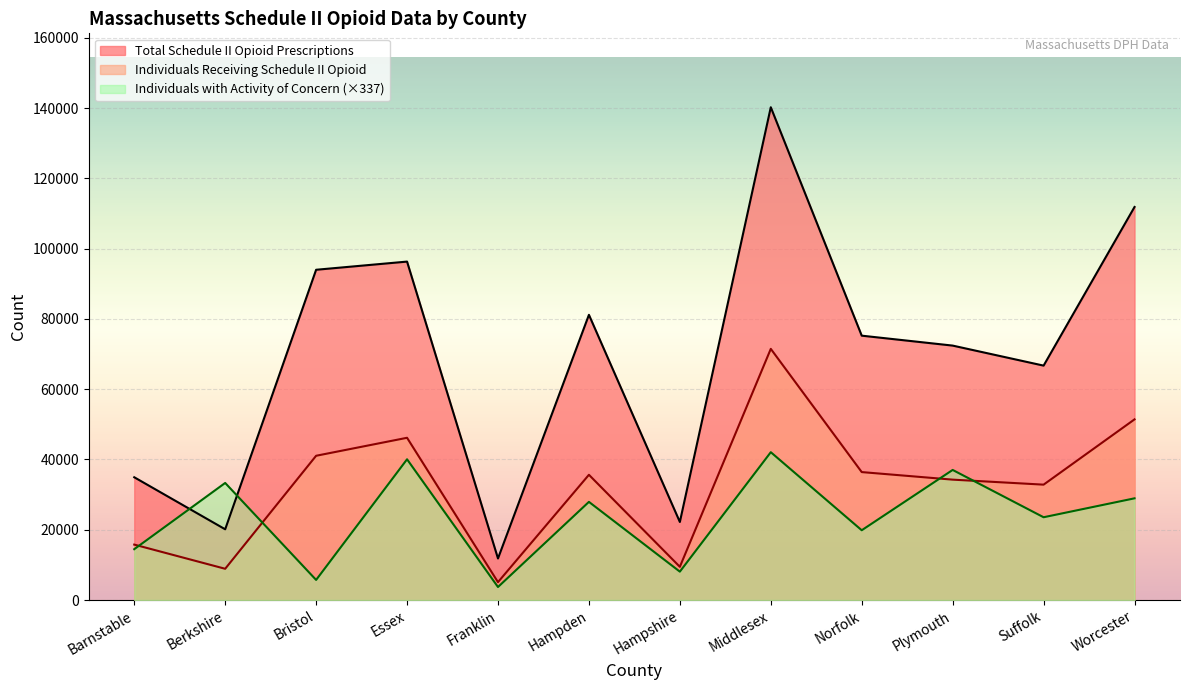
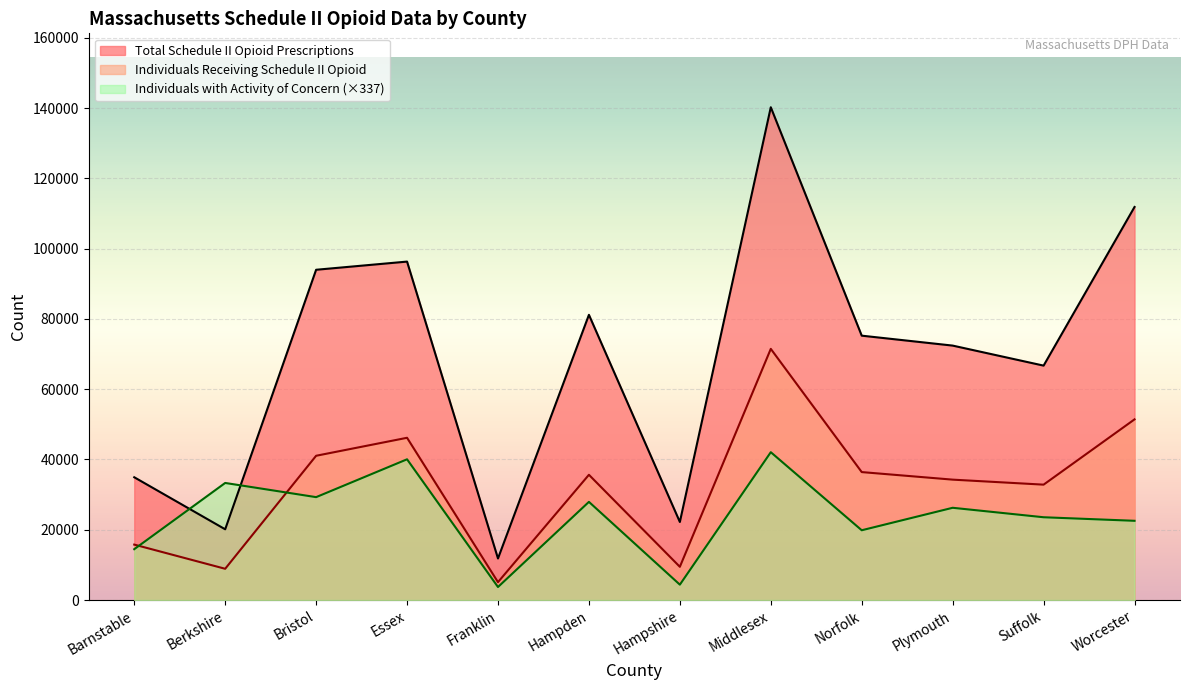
Individuals with Activity of Concern (×337), Bristol: 6000 -> 29000
Individuals with Activity of Concern (×337), Hampshire: 8000 -> 4000
Individuals with Activity of Concern (×337), Plymouth: 37000 -> 26000
Individuals with Activity of Concern (×337), Worcester: 29000 -> 23000
